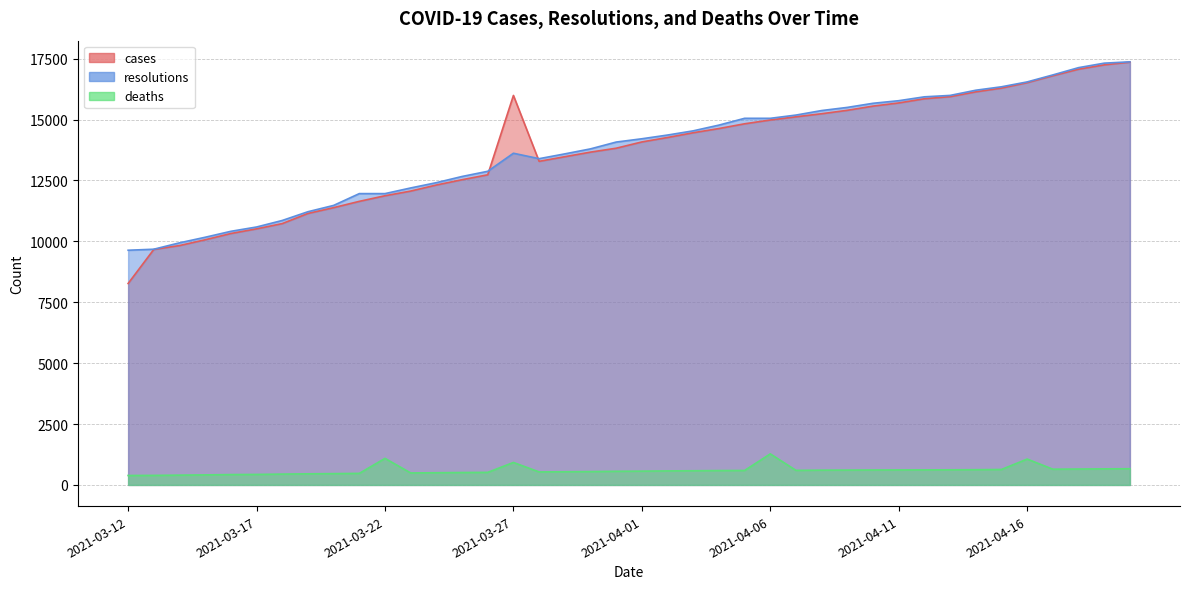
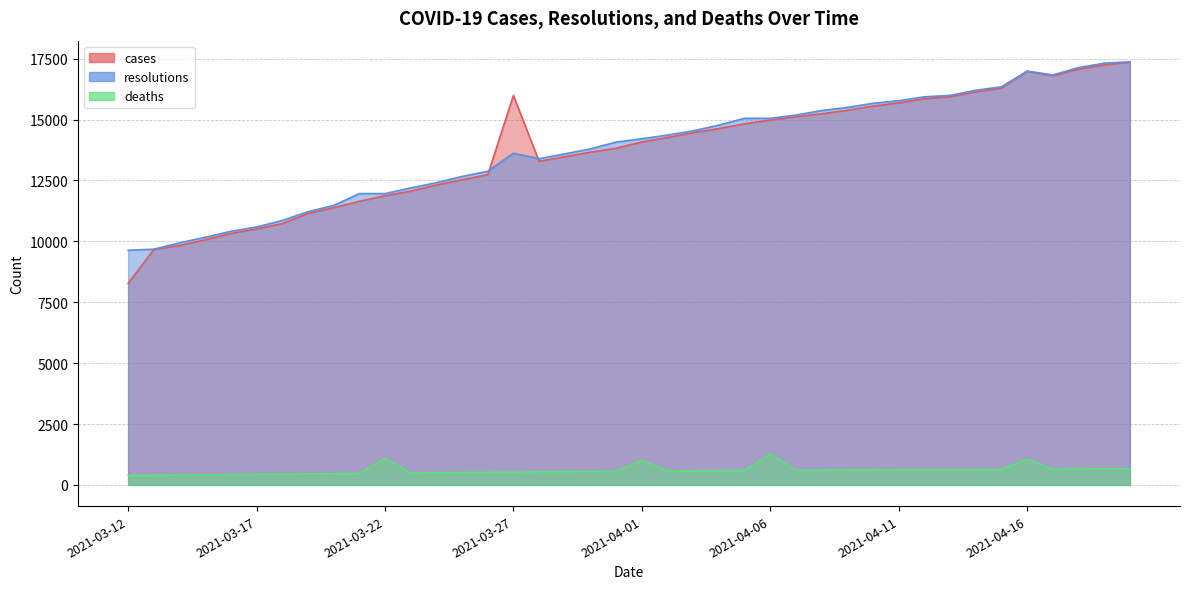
deaths, 2021-03-27: 900 -> 500
deaths, 2021-04-01: 600 -> 1000
cases, 2021-04-16: 16500 -> 17000
resolutions, 2021-04-16: 16500 -> 17000
